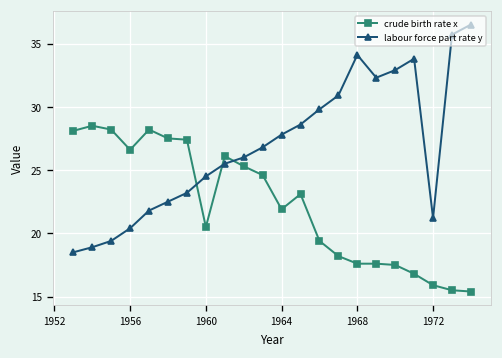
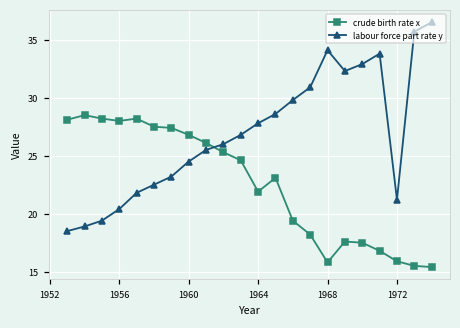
crude birth rate x, 1956: 26.6 -> 28.0
crude birth rate x, 1960: 20.5 -> 26.8
crude birth rate x, 1968: 17.6 -> 15.8
